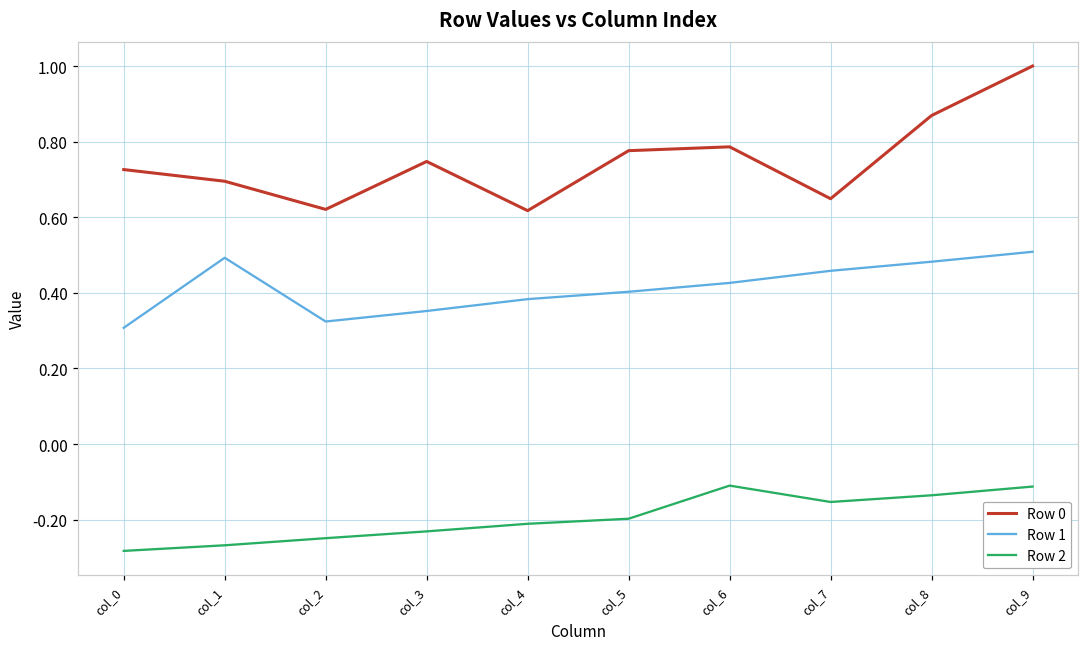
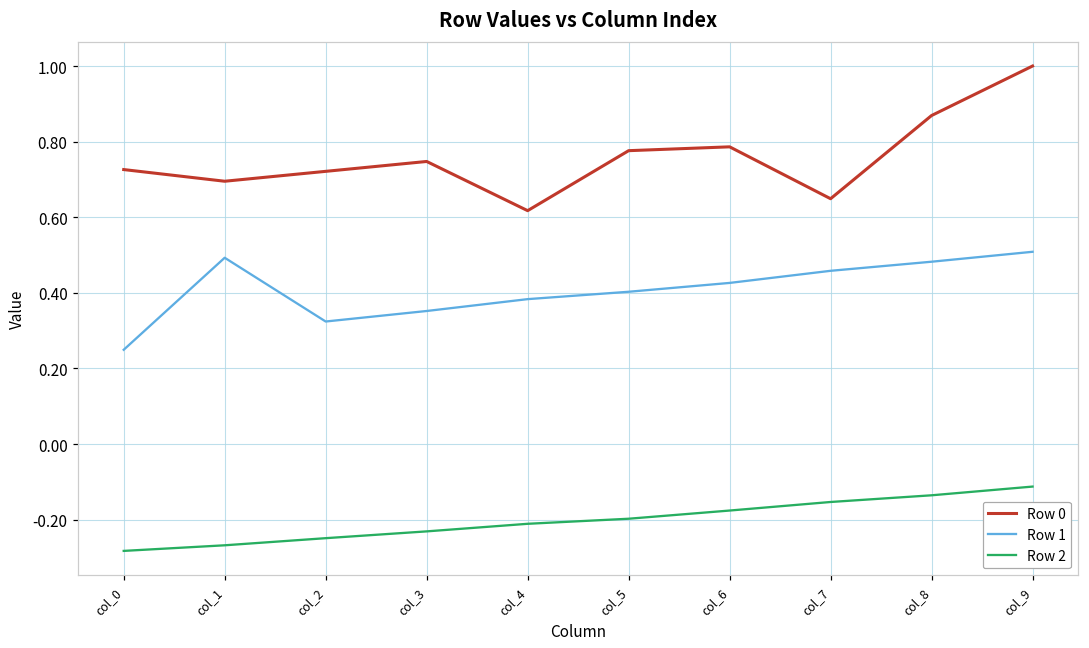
Row 1, col_0: 0.31 -> 0.25
Row 0, col_2: 0.62 -> 0.72
Row 2, col_6: -0.11 -> -0.18
